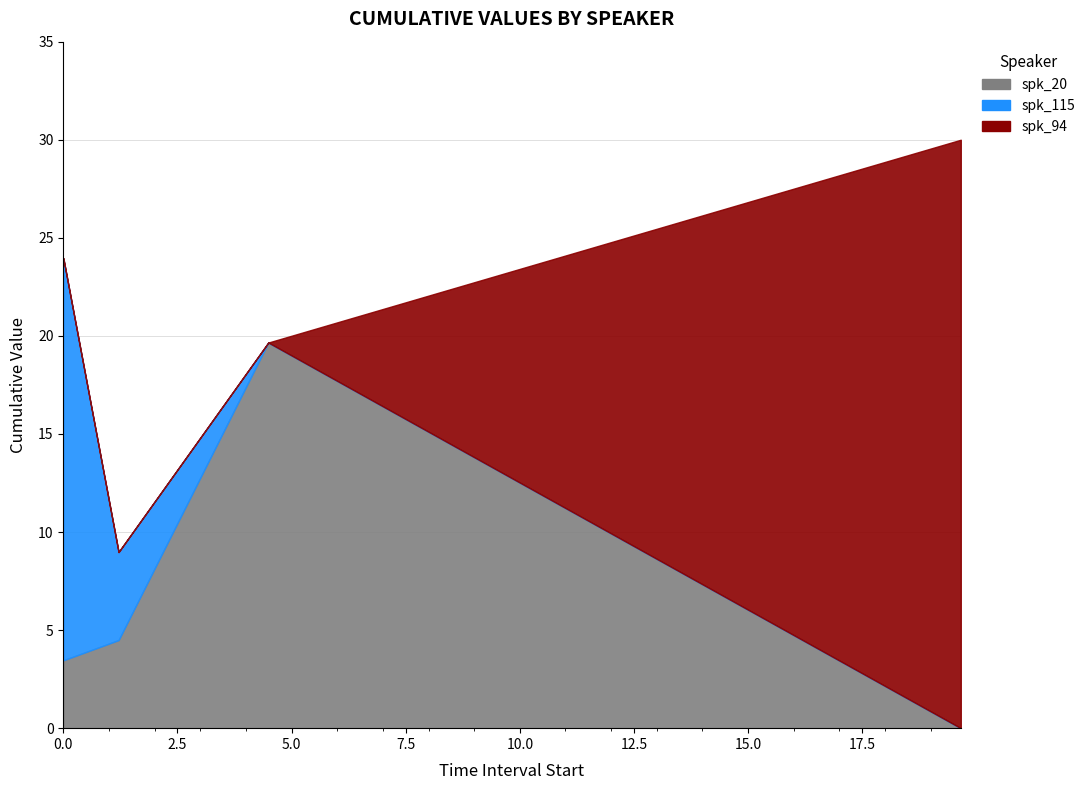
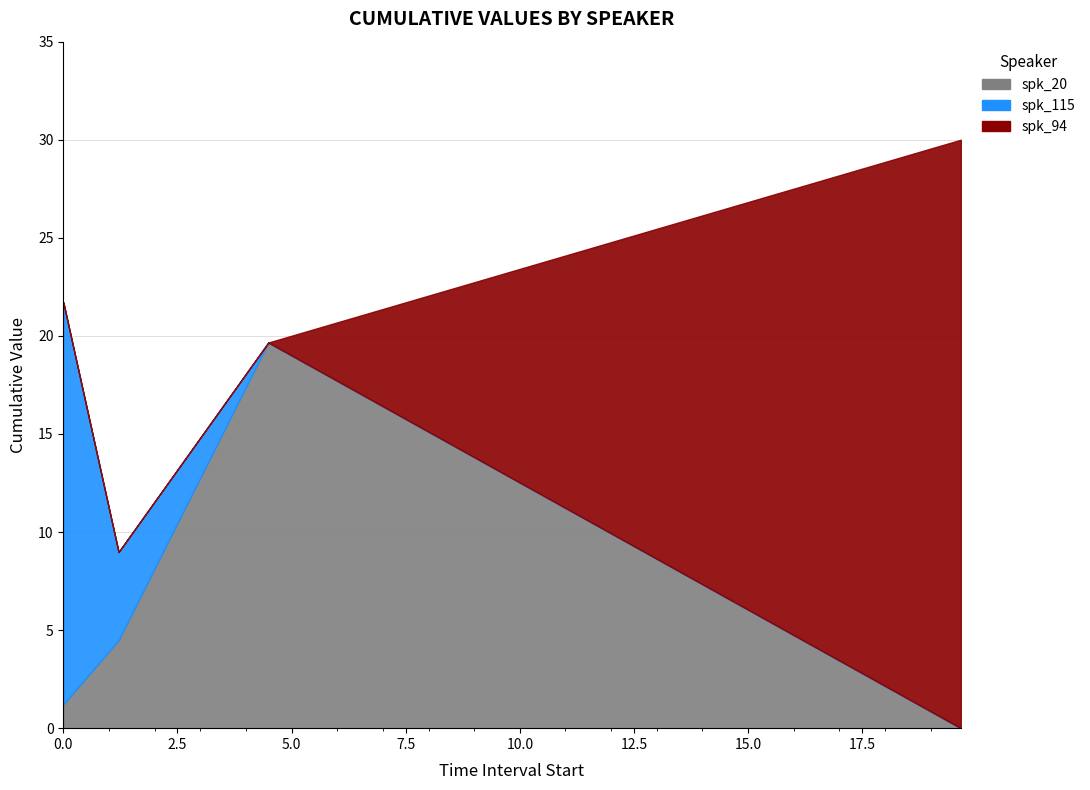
spk_20, 0.0: 3.5 -> 1.2
